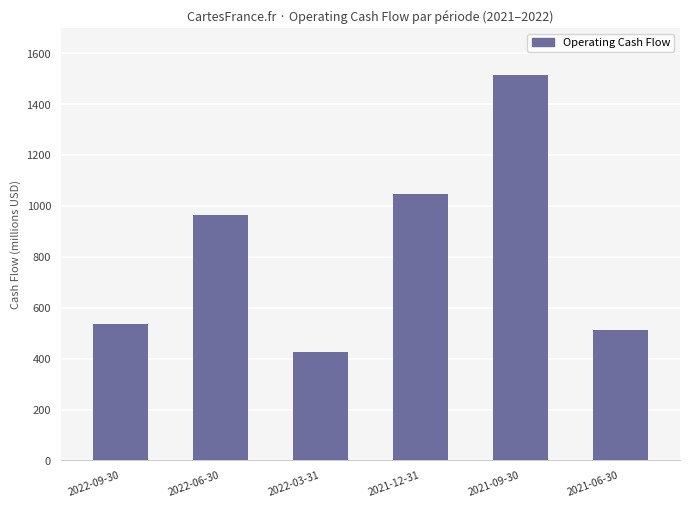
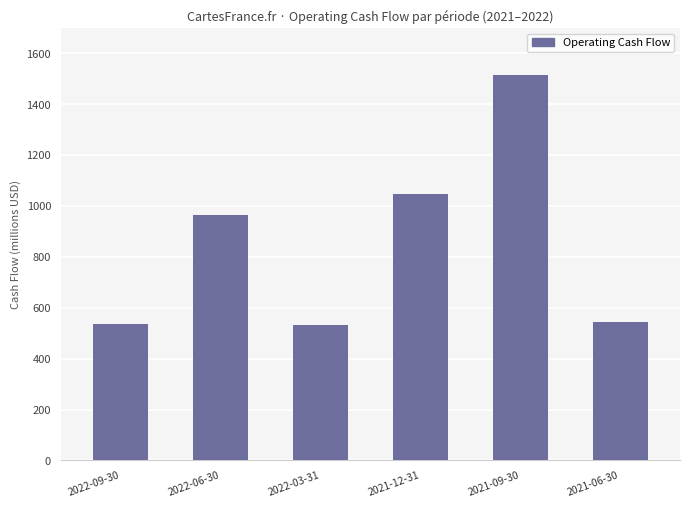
2022-03-31: 430 -> 530
2021-06-30: 510 -> 550
